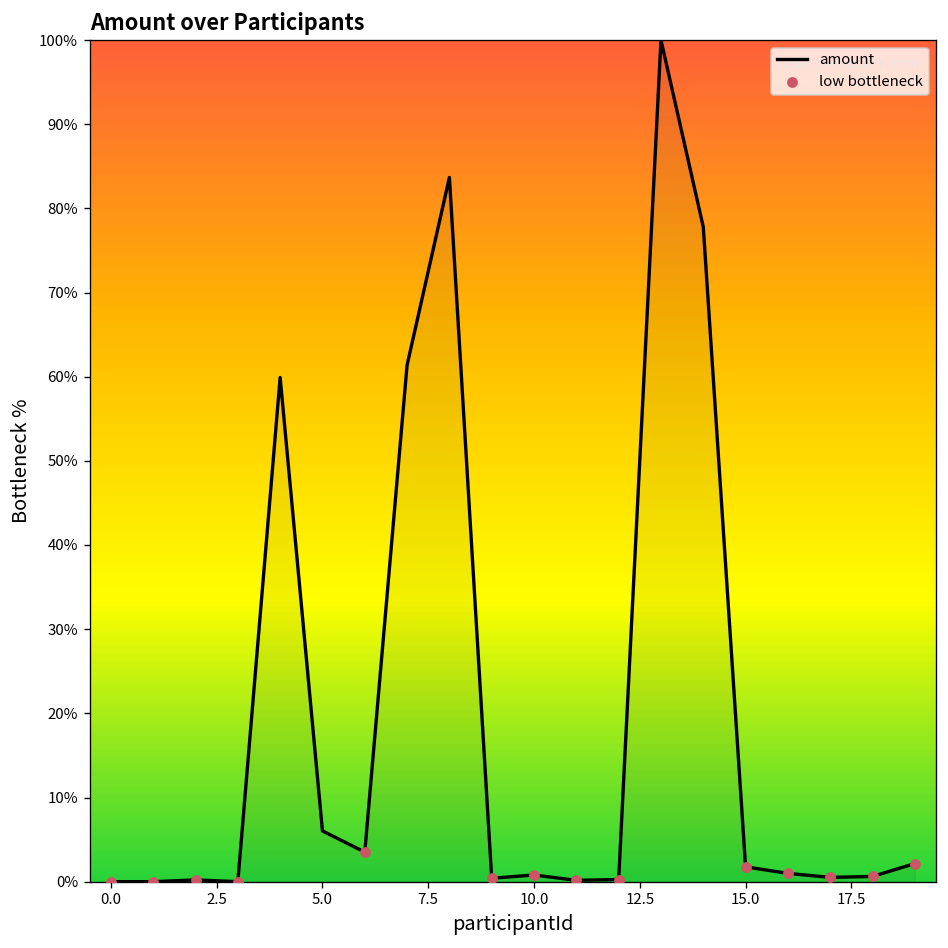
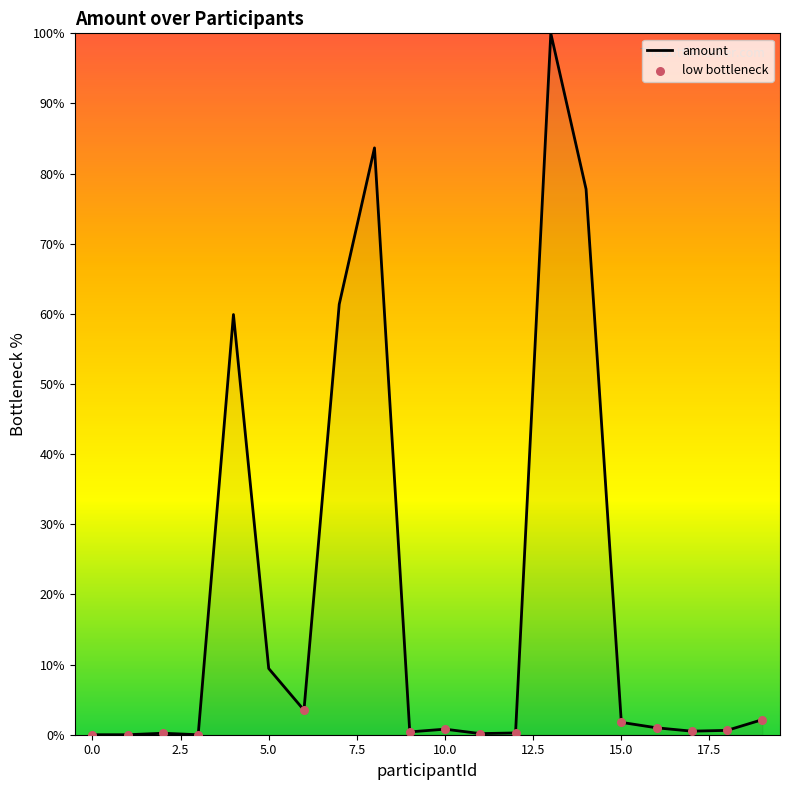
amount, 5.0: 6% -> 9%
